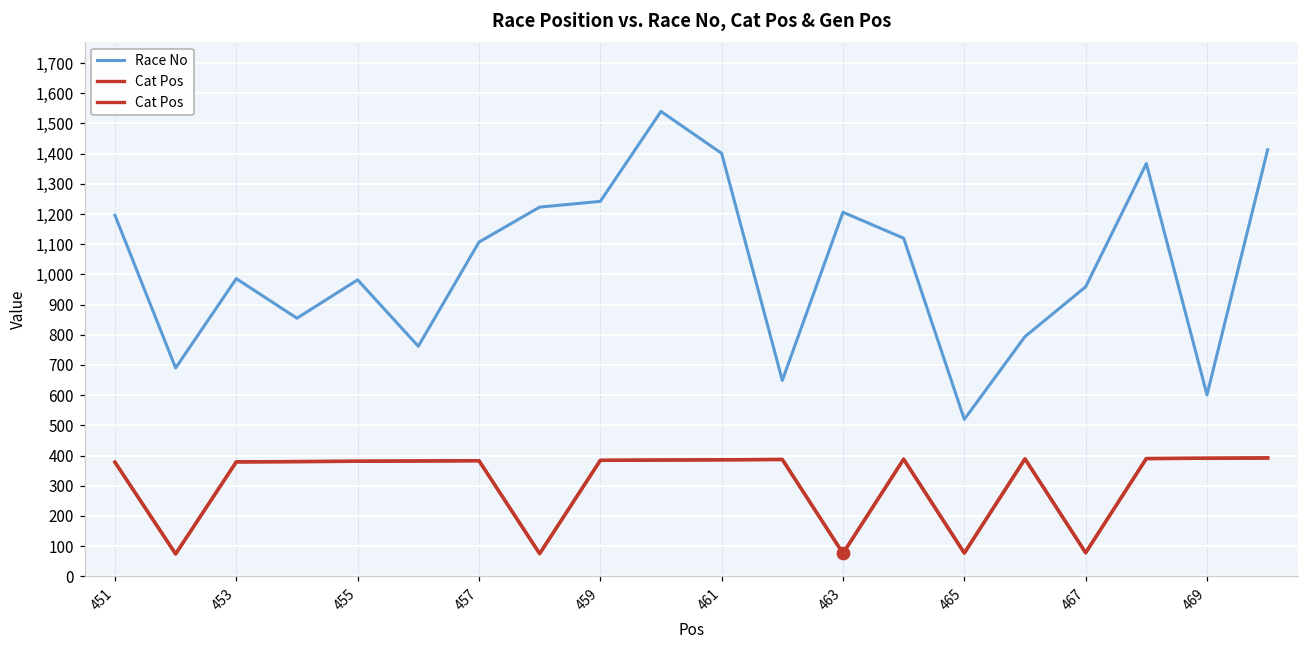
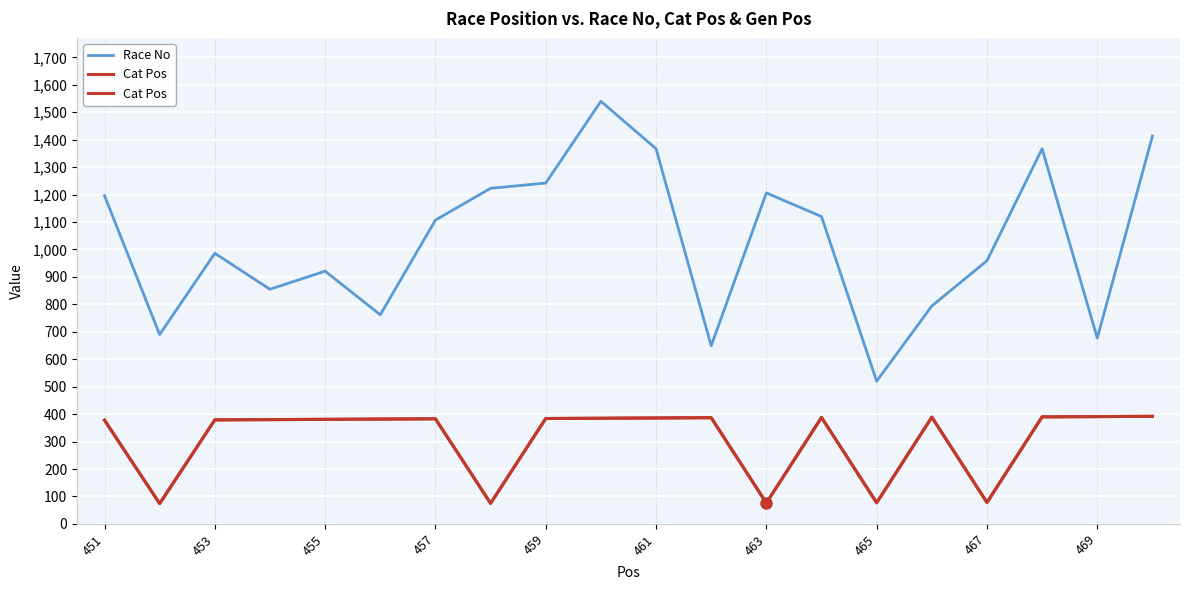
Race No, 455: 980 -> 920
Race No, 461: 1,400 -> 1,370
Race No, 469: 600 -> 680
